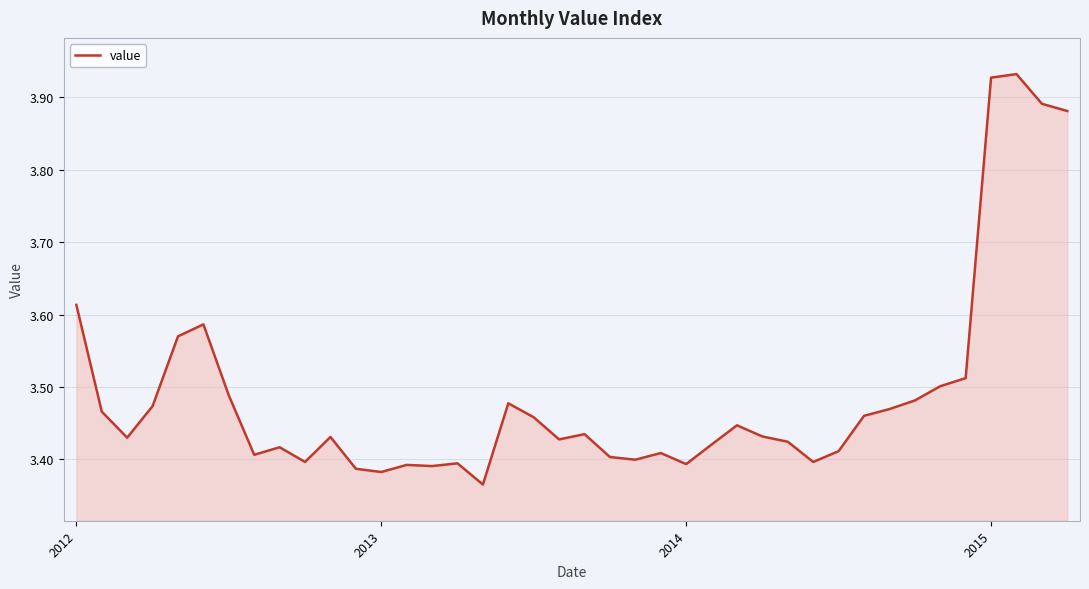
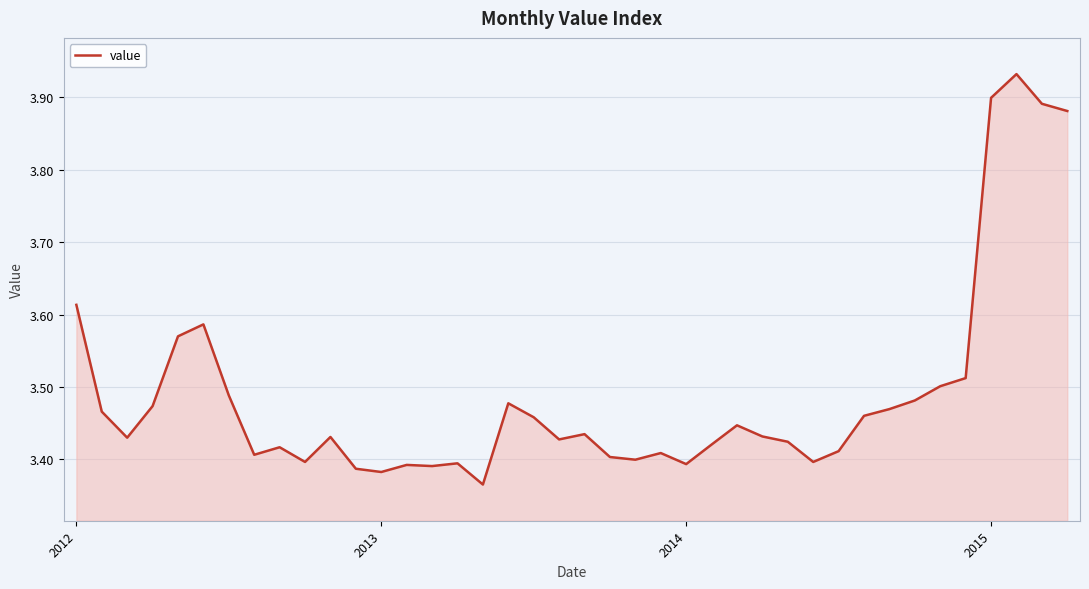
2015: 3.93 -> 3.90
